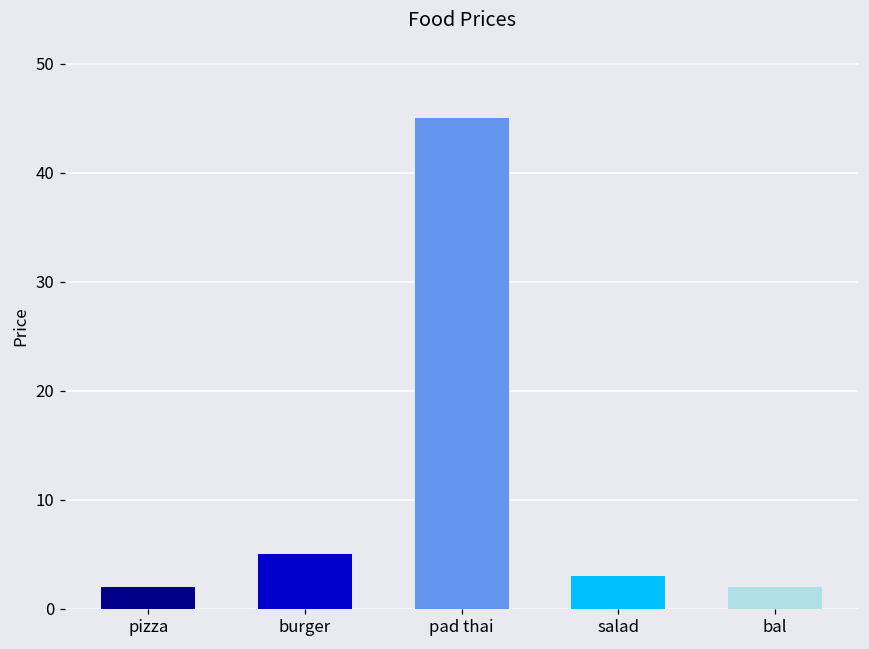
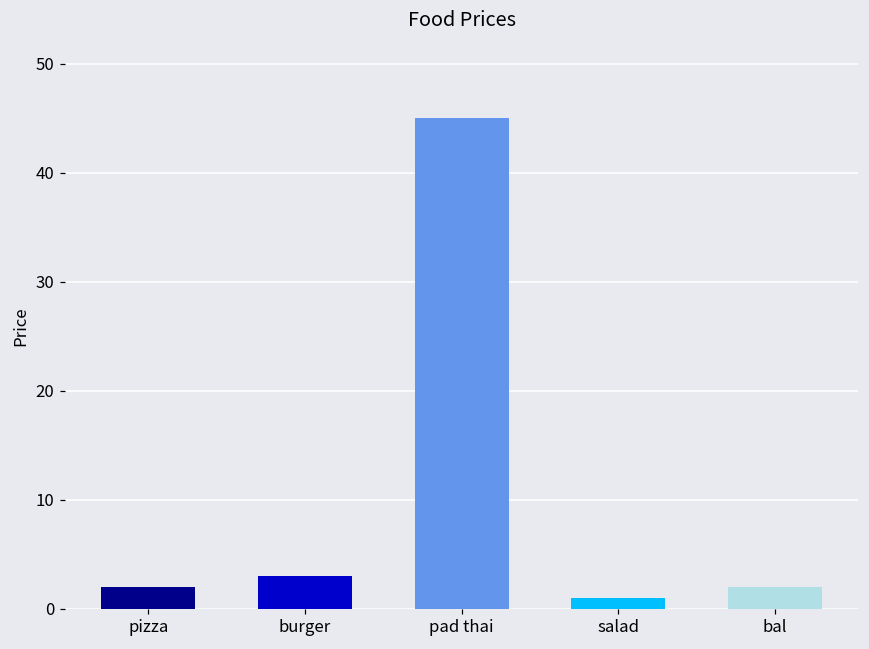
burger: 5 -> 3
salad: 3 -> 1
